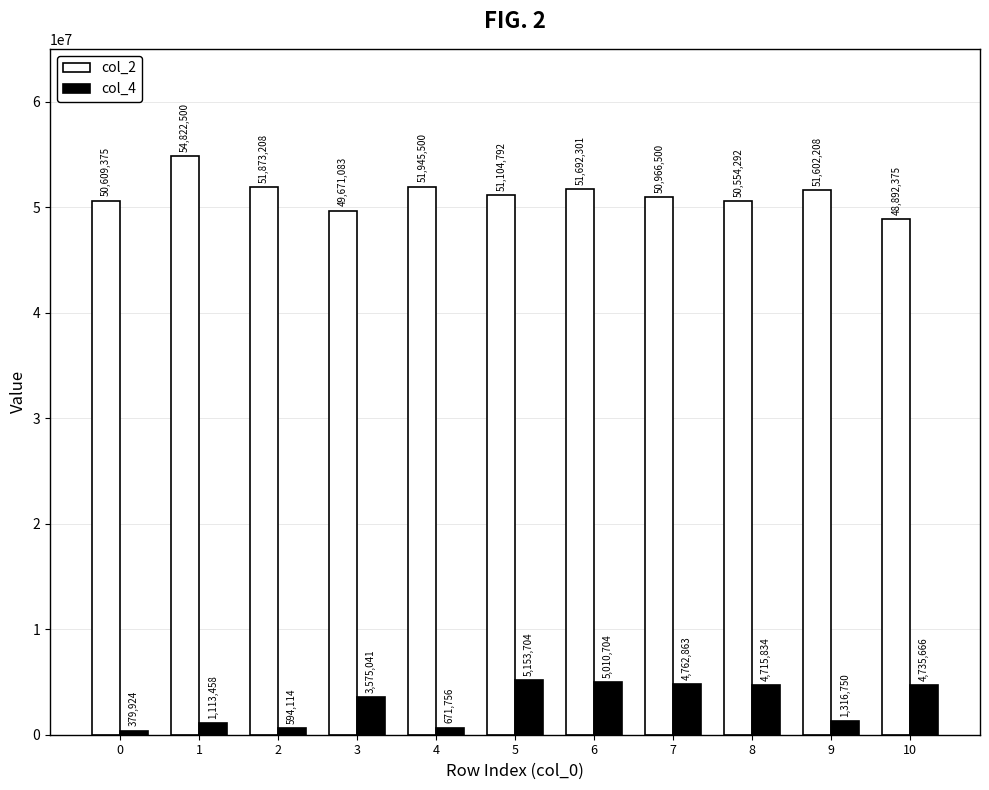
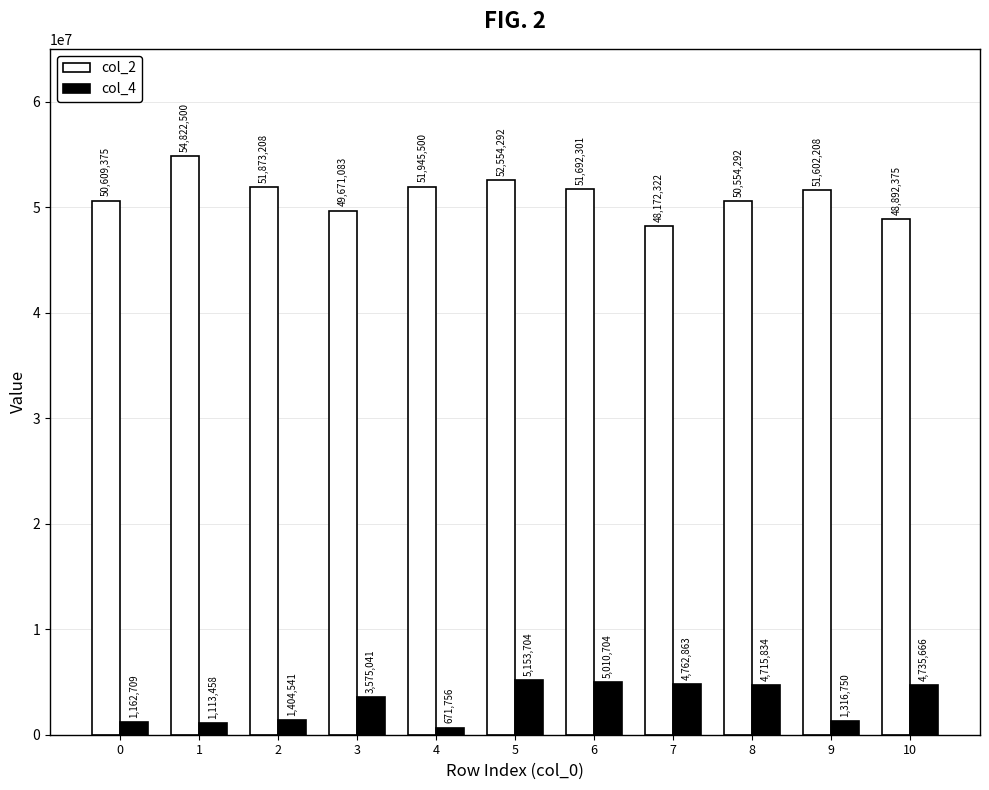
col_4, 0: 379,924 -> 1,162,709
col_4, 2: 594,114 -> 1,404,541
col_2, 5: 51,104,792 -> 52,554,292
col_2, 7: 50,966,500 -> 48,172,322
